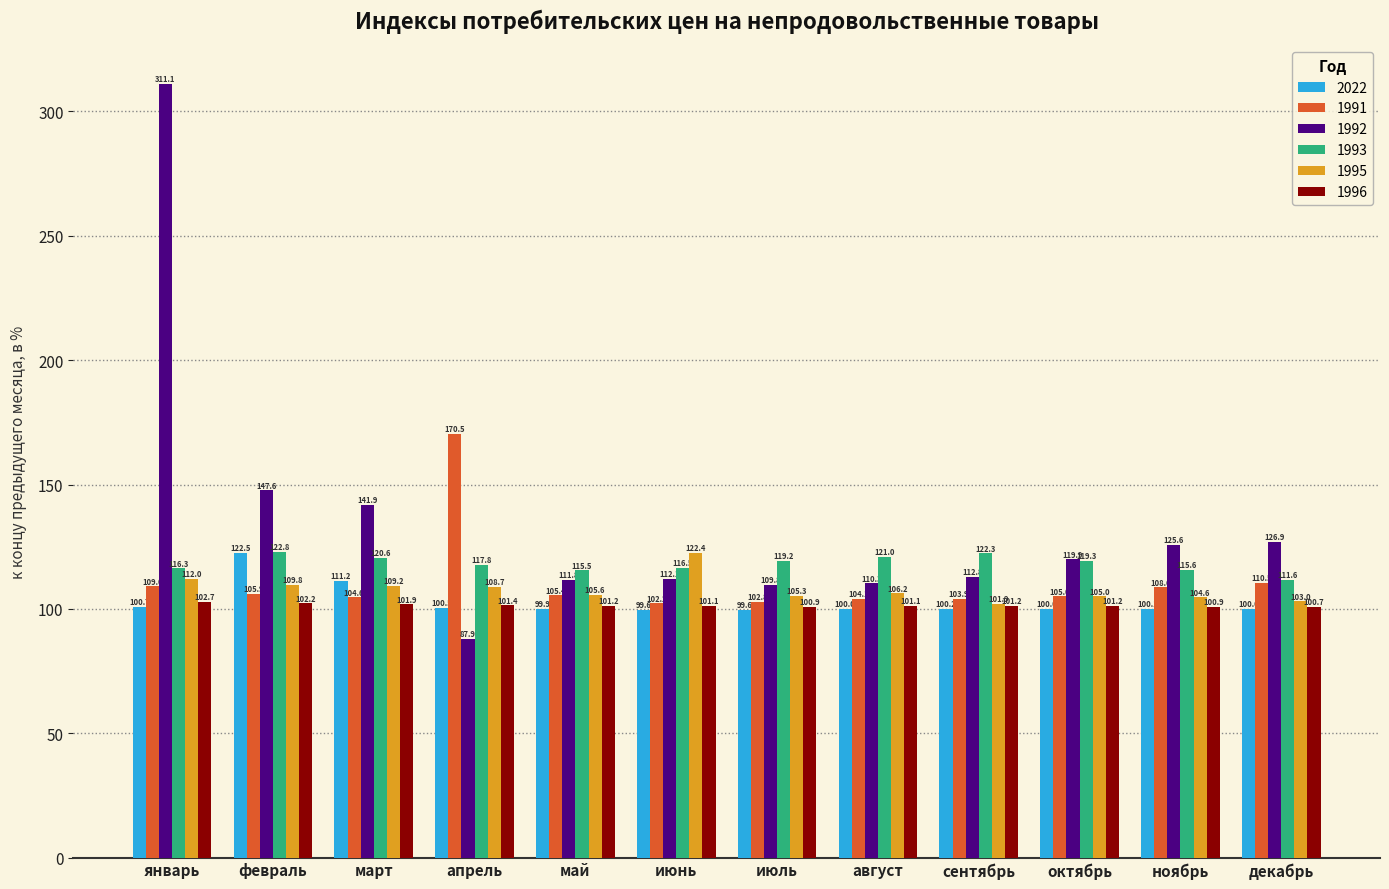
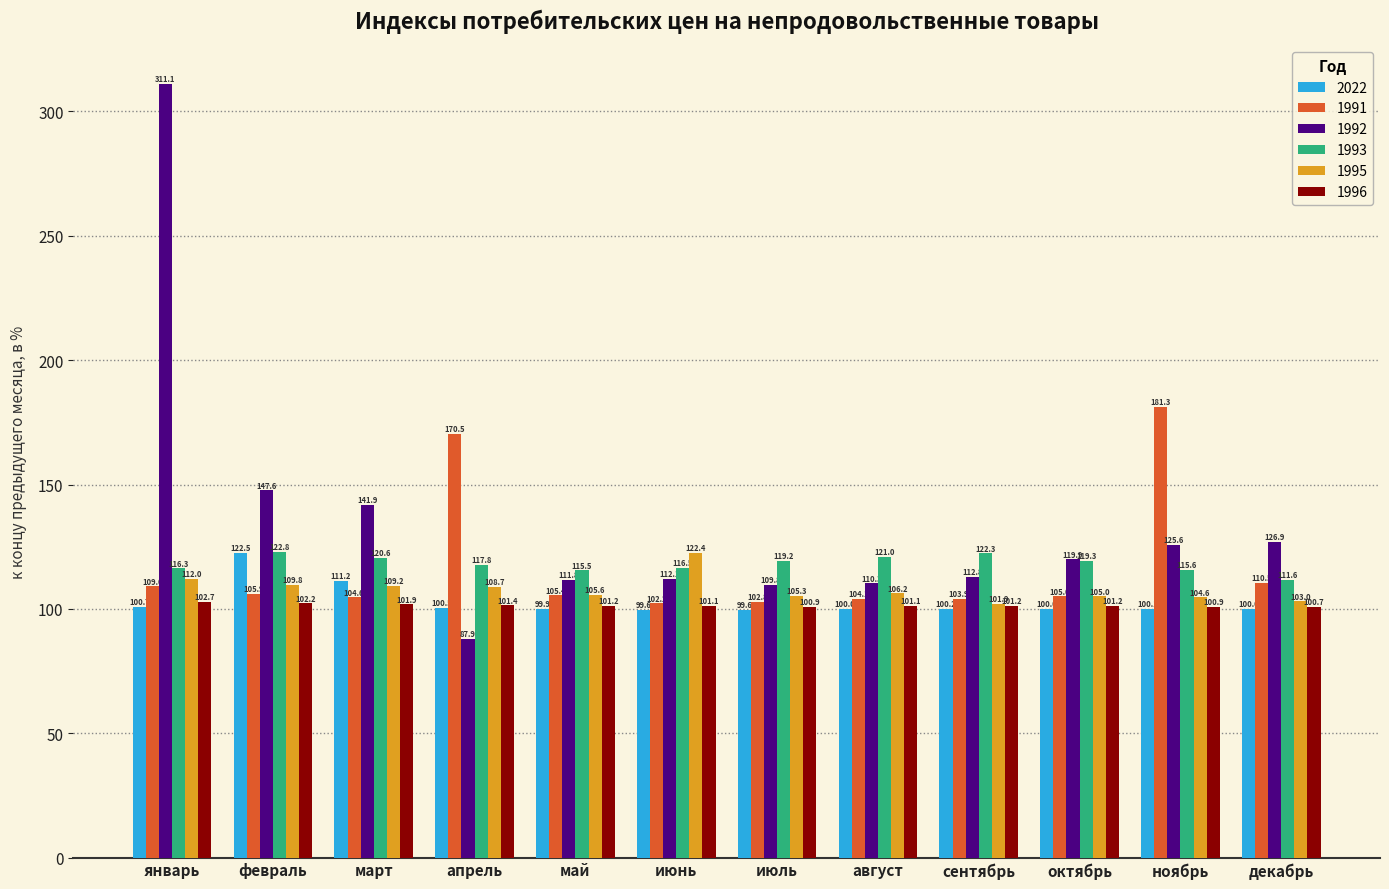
1991, ноябрь: 108.6 -> 181.3
